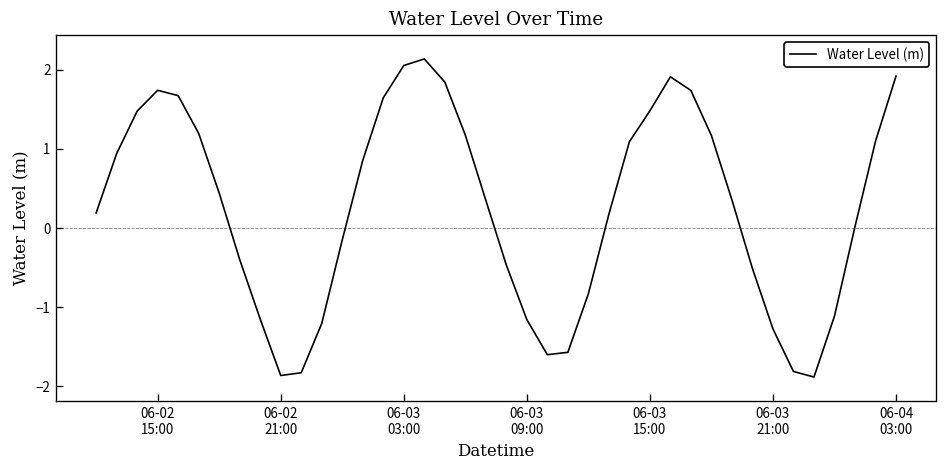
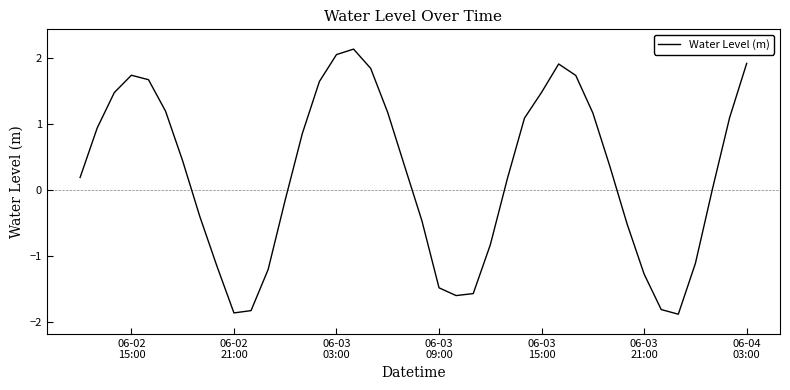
06-03 09:00: -1.2 -> -1.5
